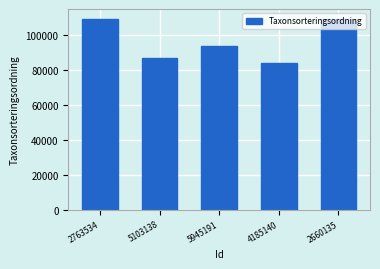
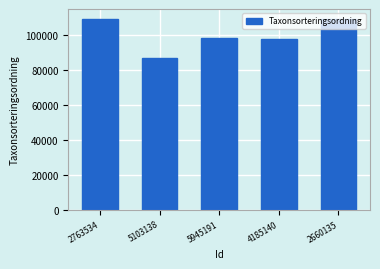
5945191: 94000 -> 99000
4185140: 84000 -> 98000
